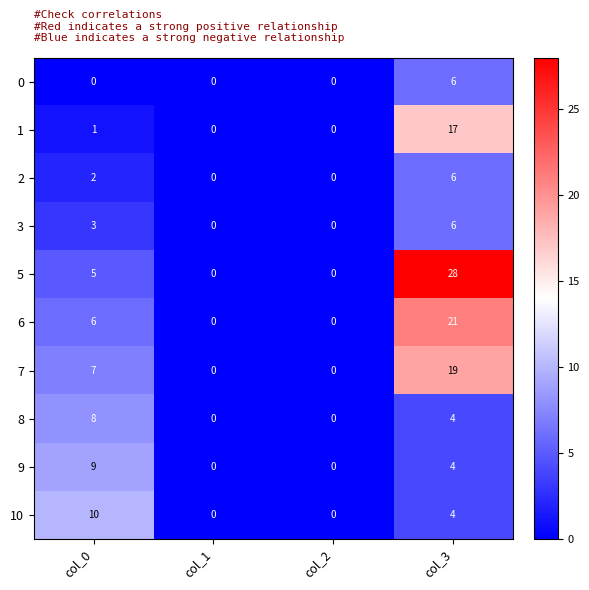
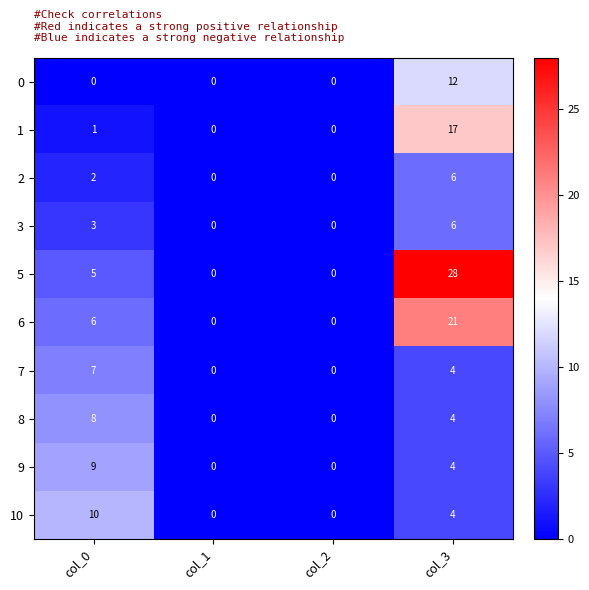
0, col_3: 6 -> 12
7, col_3: 19 -> 4
